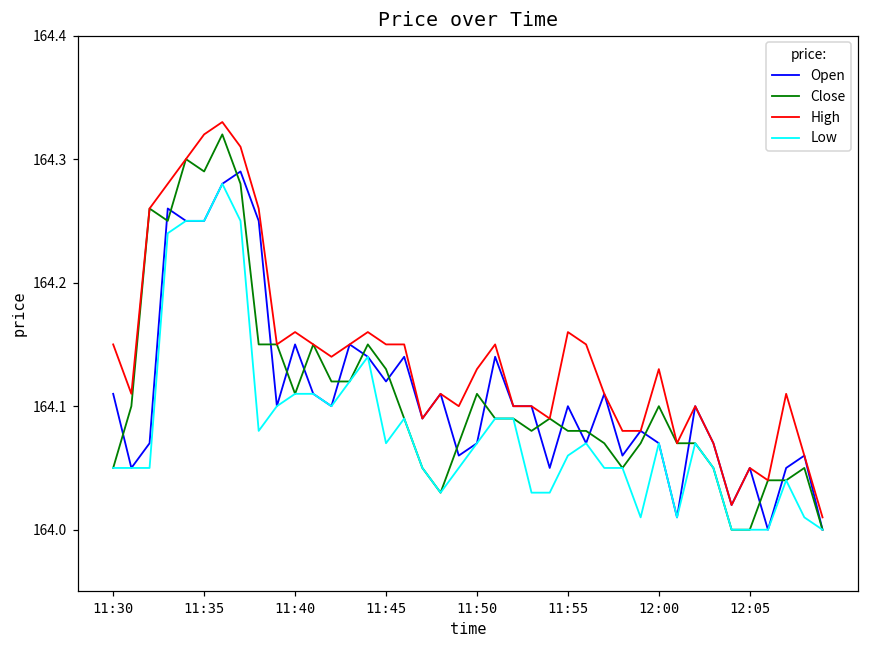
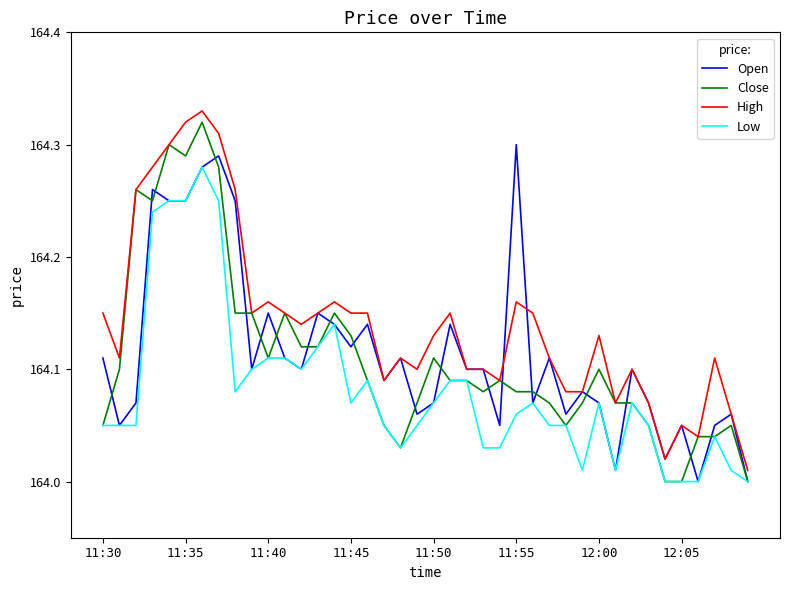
Open, 11:55: 164.1 -> 164.3
